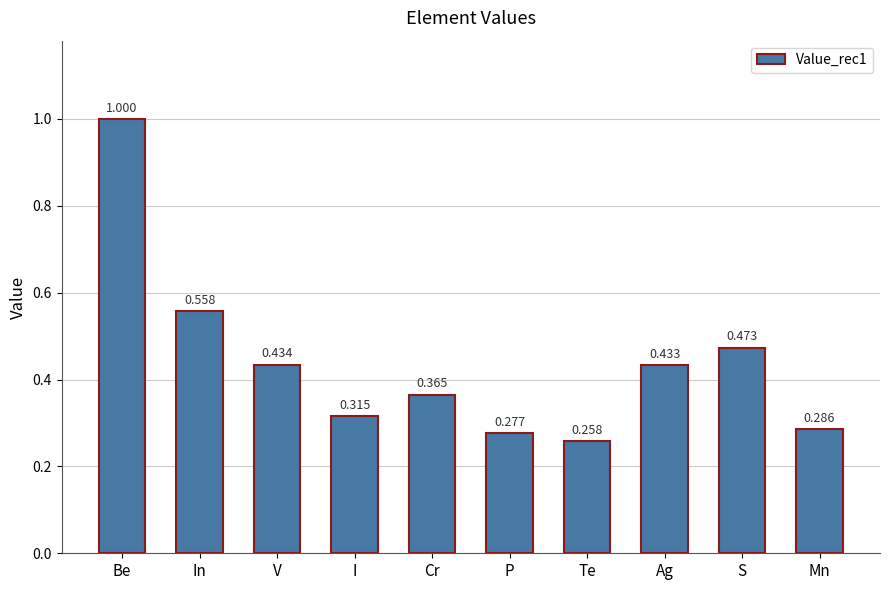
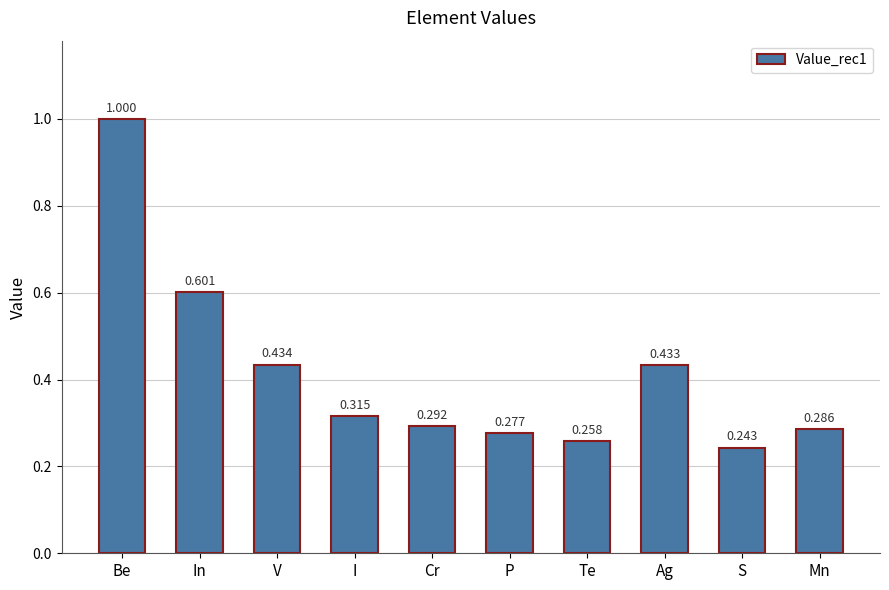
In: 0.558 -> 0.601
Cr: 0.365 -> 0.292
S: 0.473 -> 0.243
